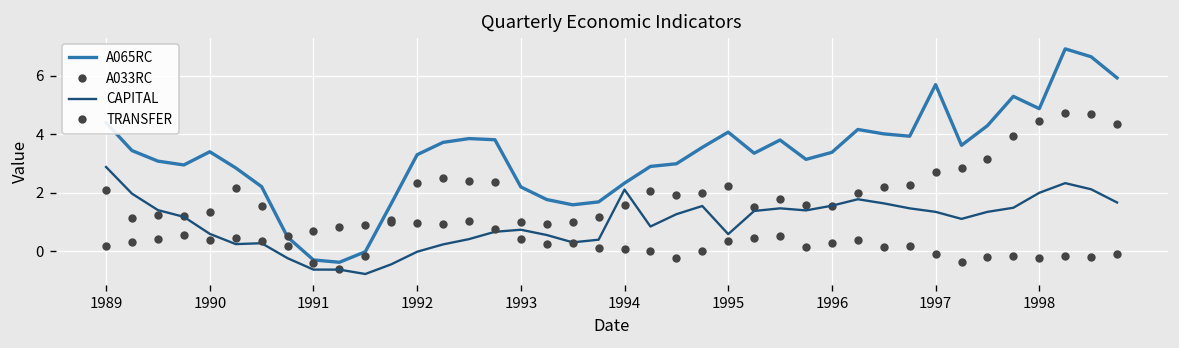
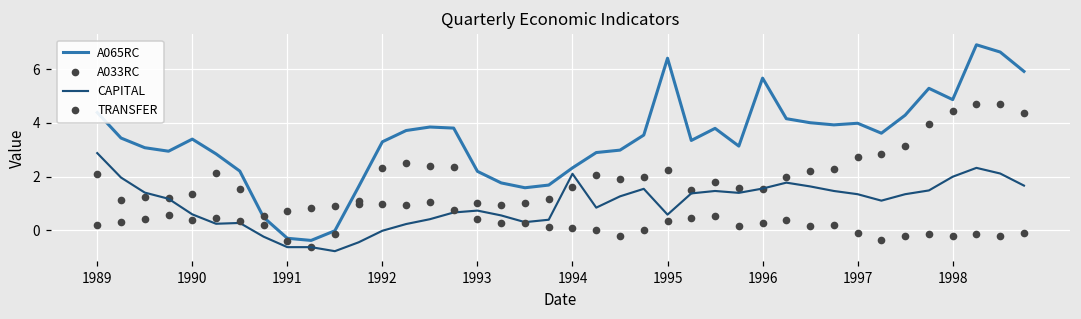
A065RC, 1995: 4.1 -> 6.4
A065RC, 1996: 3.4 -> 5.7
A065RC, 1997: 5.7 -> 4.0
